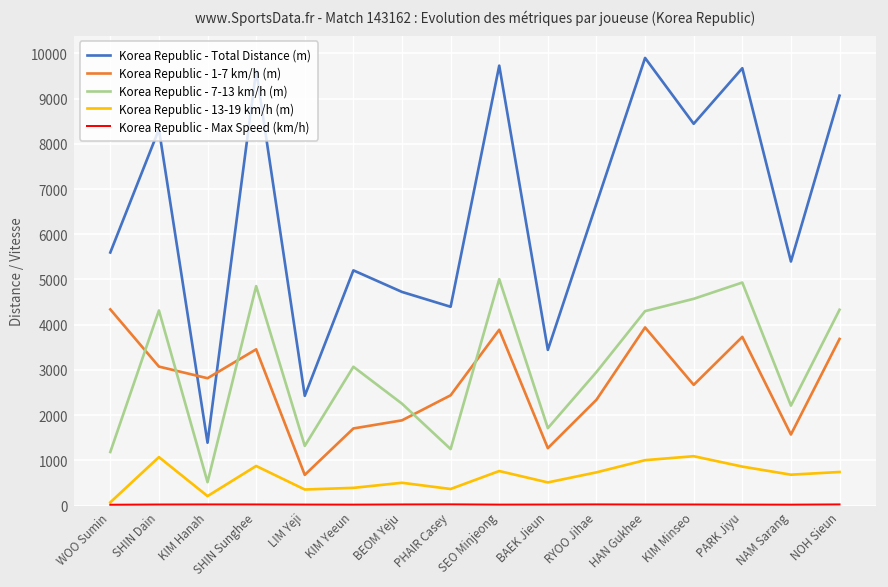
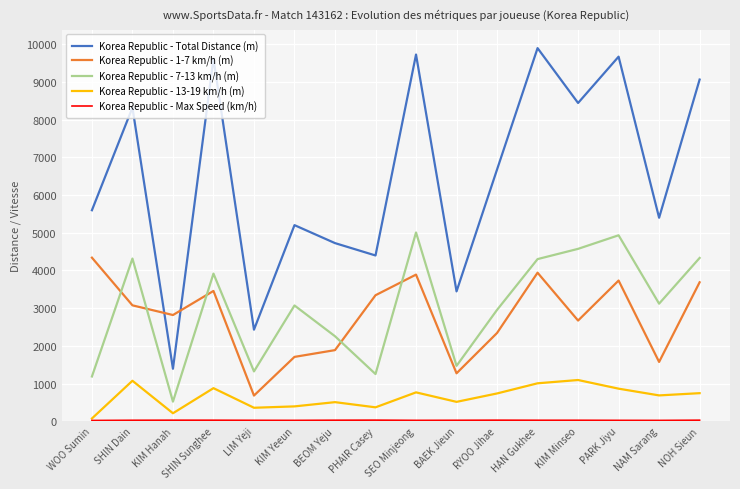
Korea Republic - 7-13 km/h (m), SHIN Sunghee: 4900 -> 3900
Korea Republic - 1-7 km/h (m), PHAIR Casey: 2400 -> 3300
Korea Republic - 7-13 km/h (m), BAEK Jieun: 1700 -> 1500
Korea Republic - 7-13 km/h (m), NAM Sarang: 2200 -> 3100
